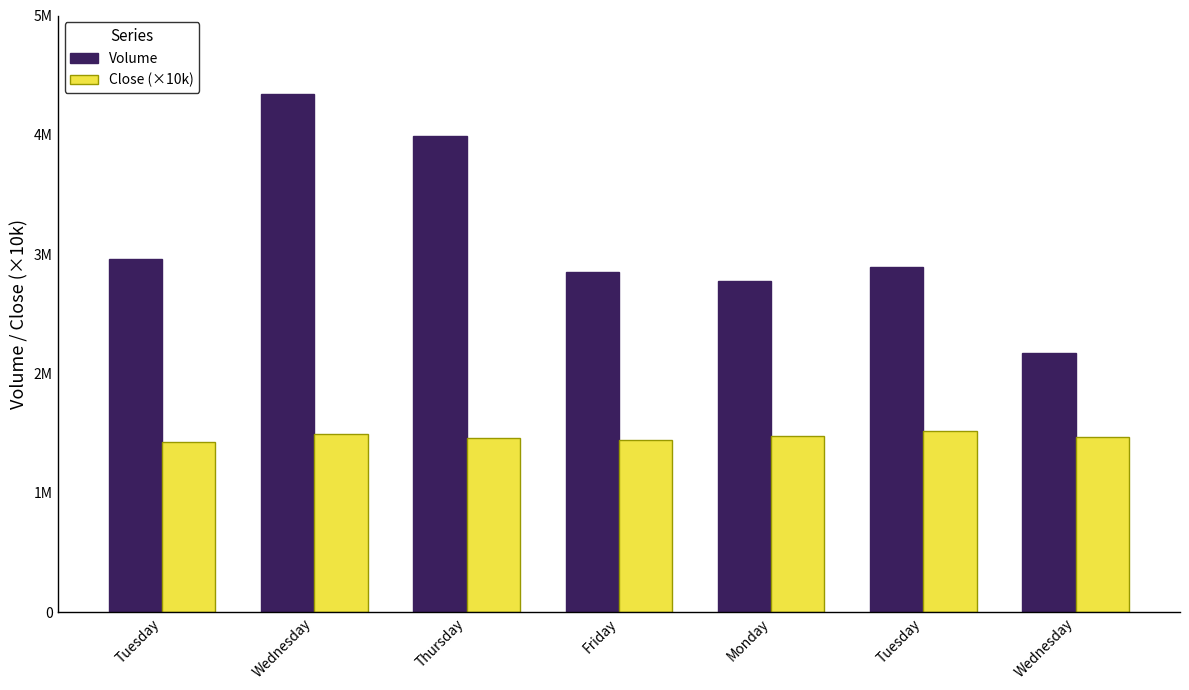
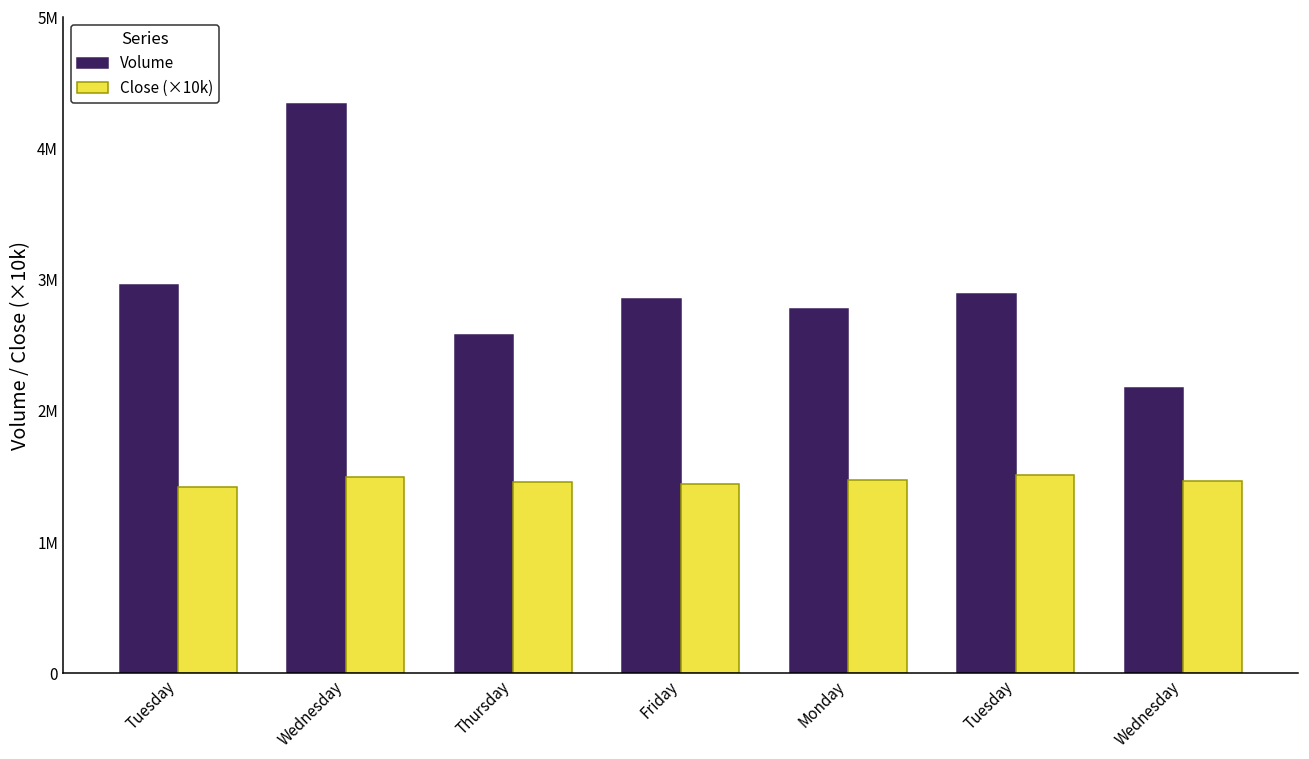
Volume, Thursday: 3990000 -> 2580000
